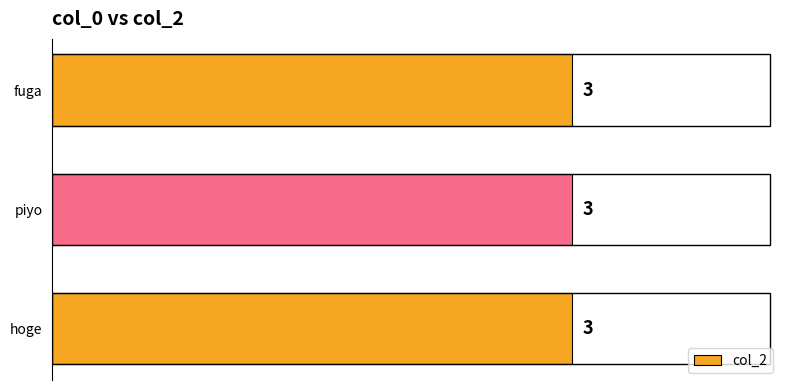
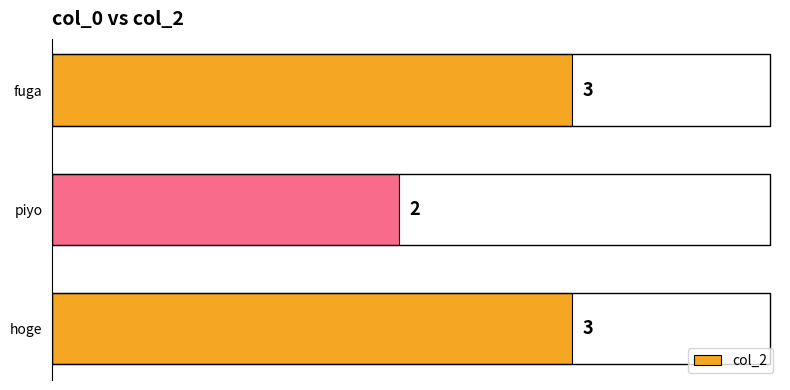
piyo: 3 -> 2
